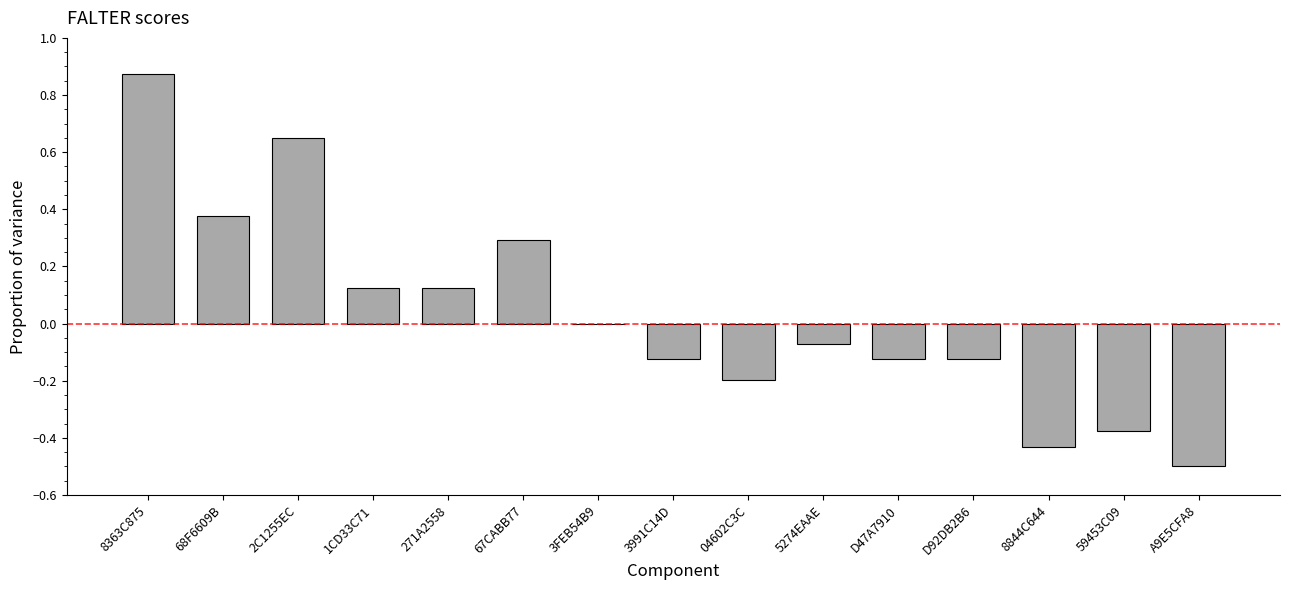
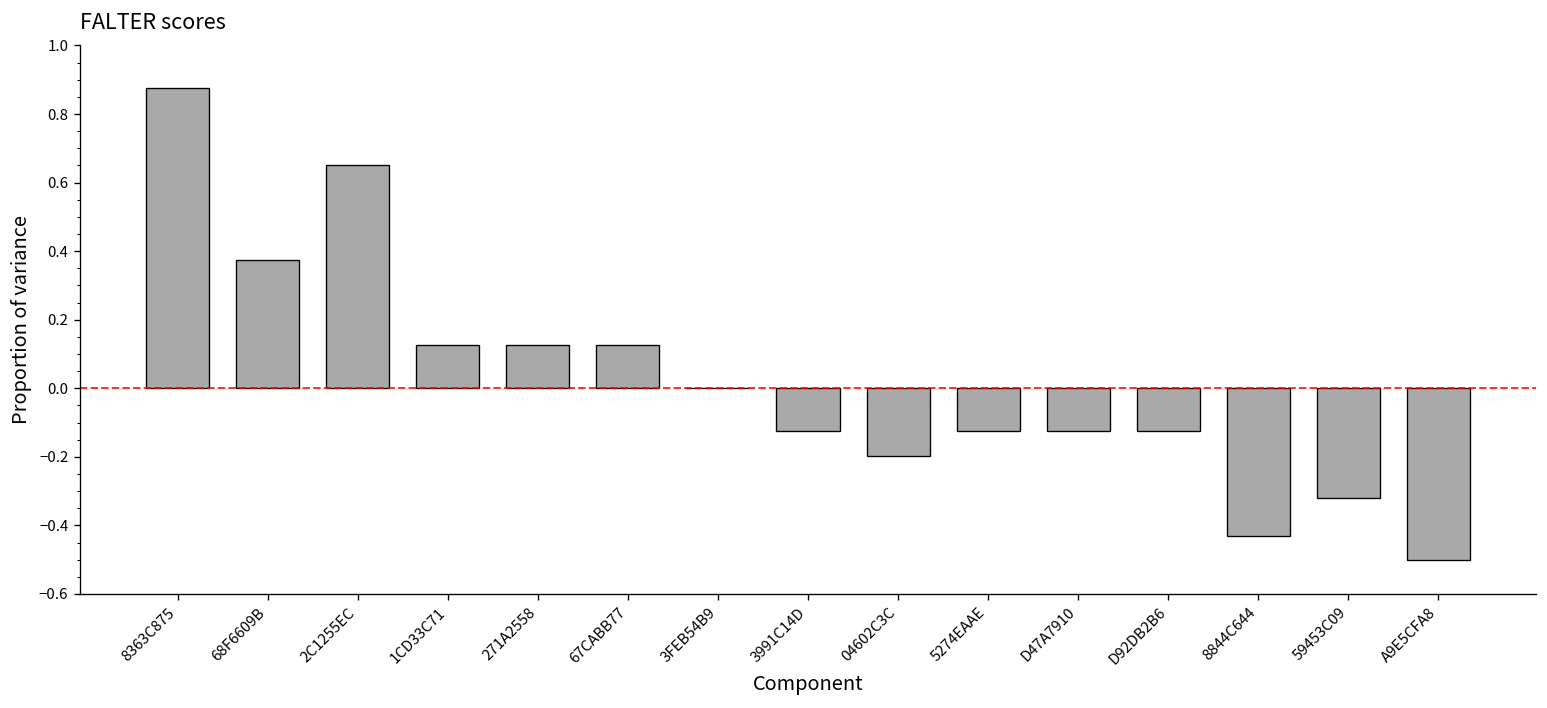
67CABB77: 0.29 -> 0.13
5274EAAE: -0.07 -> -0.13
59453C09: -0.38 -> -0.32
